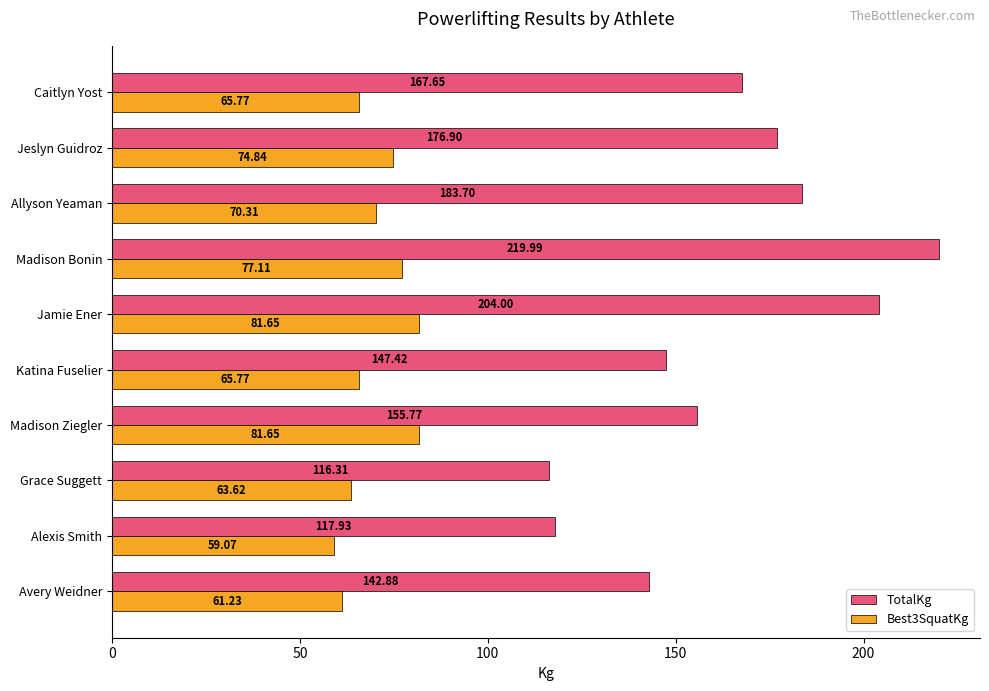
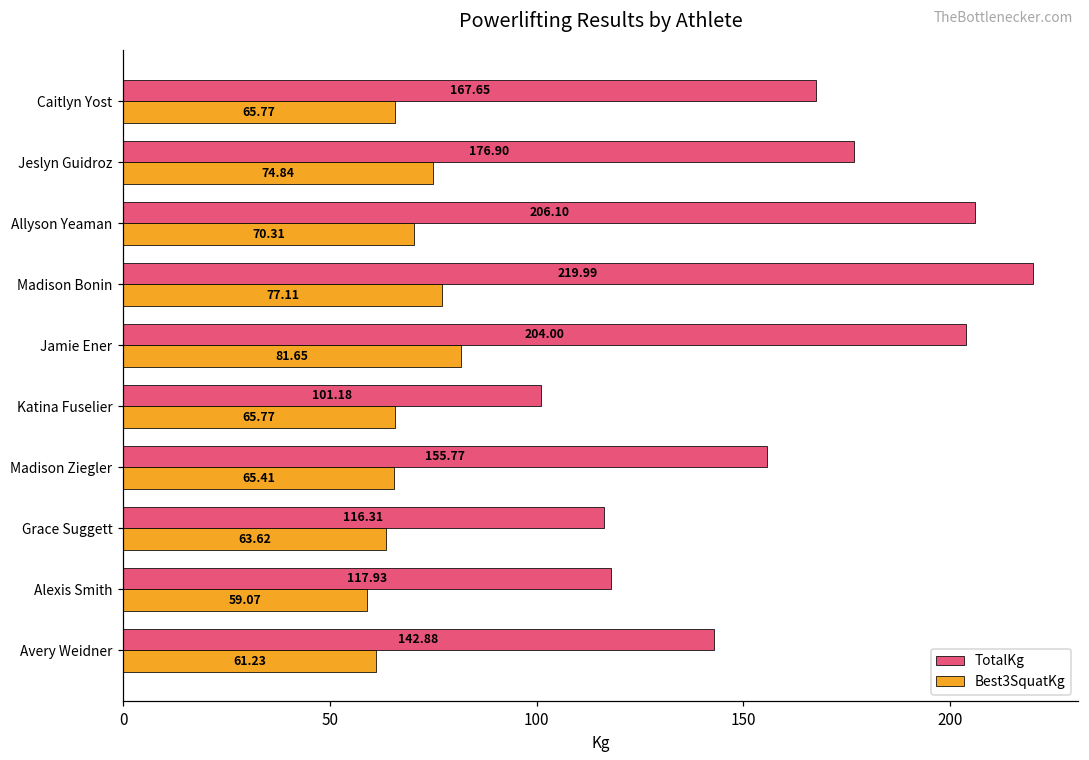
TotalKg, Allyson Yeaman: 183.70 -> 206.10
TotalKg, Katina Fuselier: 147.42 -> 101.18
Best3SquatKg, Madison Ziegler: 81.65 -> 65.41
